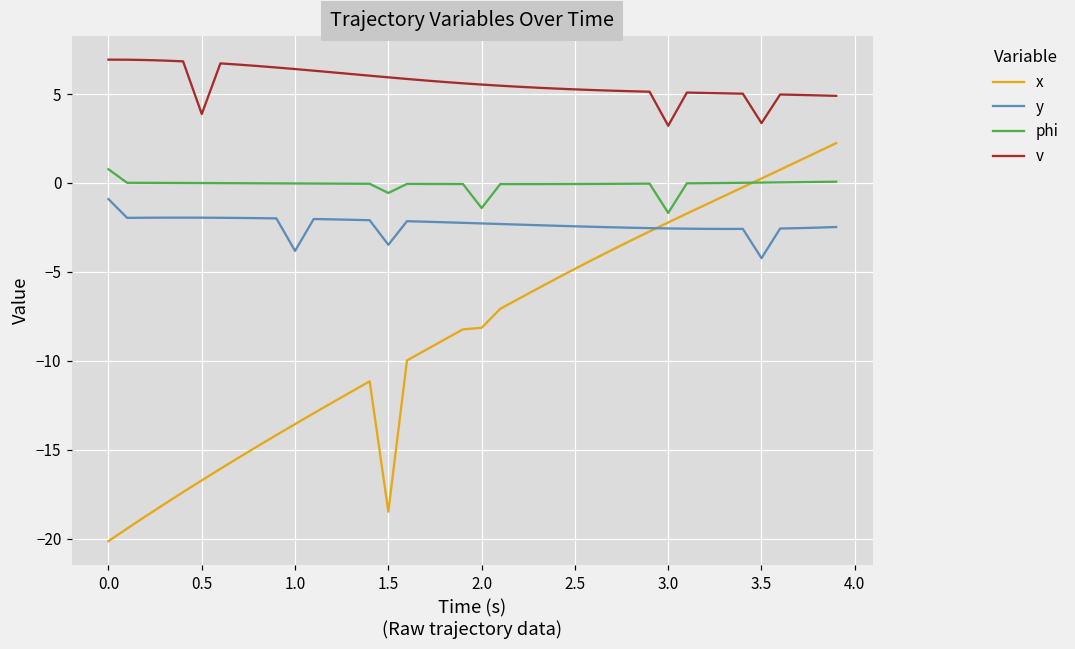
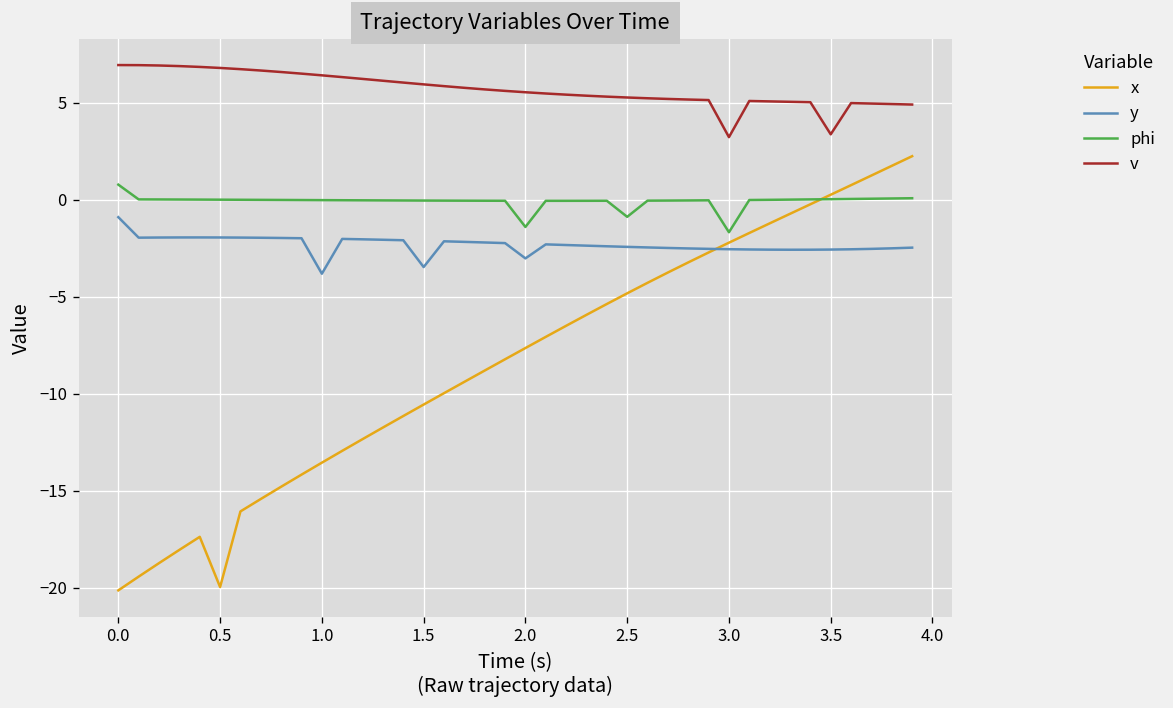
x, 0.5: -16.7 -> -20.0
v, 0.5: 3.9 -> 6.8
x, 1.5: -18.5 -> -10.6
phi, 1.5: -0.6 -> 0.0
x, 2.0: -8.1 -> -7.6
y, 2.0: -2.3 -> -3.0
phi, 2.5: -0.1 -> -0.9
y, 3.5: -4.2 -> -2.6
